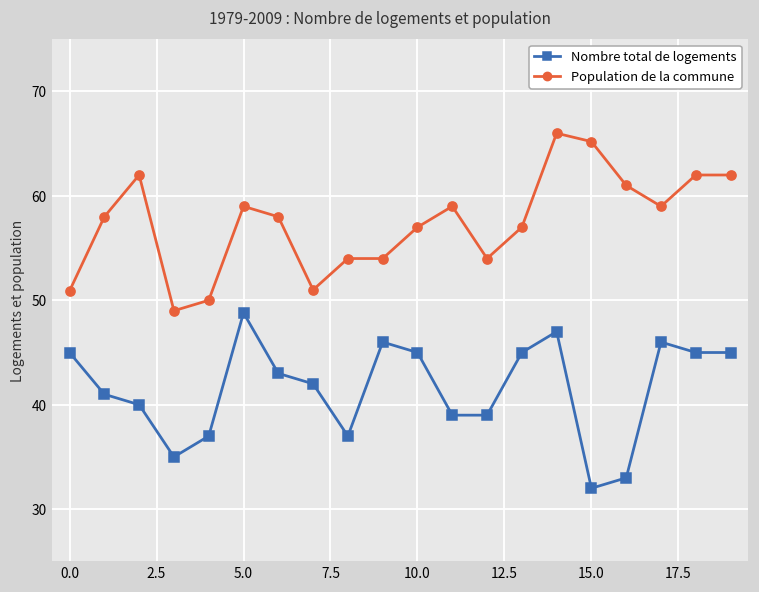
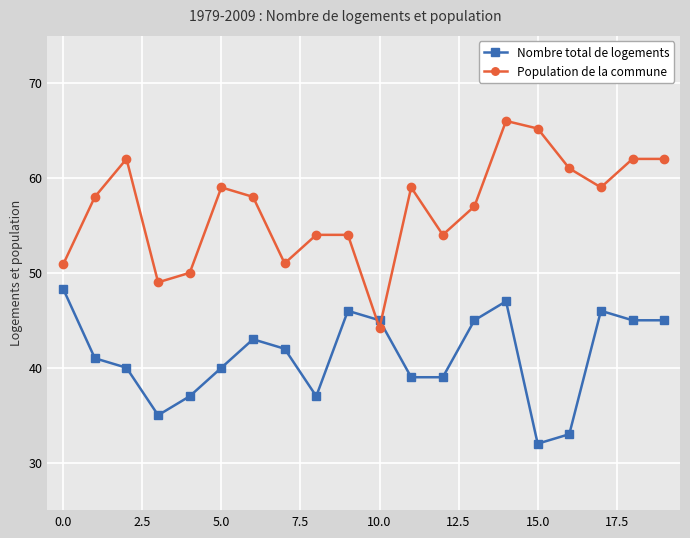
Nombre total de logements, 0.0: 45 -> 48
Nombre total de logements, 5.0: 49 -> 40
Population de la commune, 10.0: 57 -> 44
